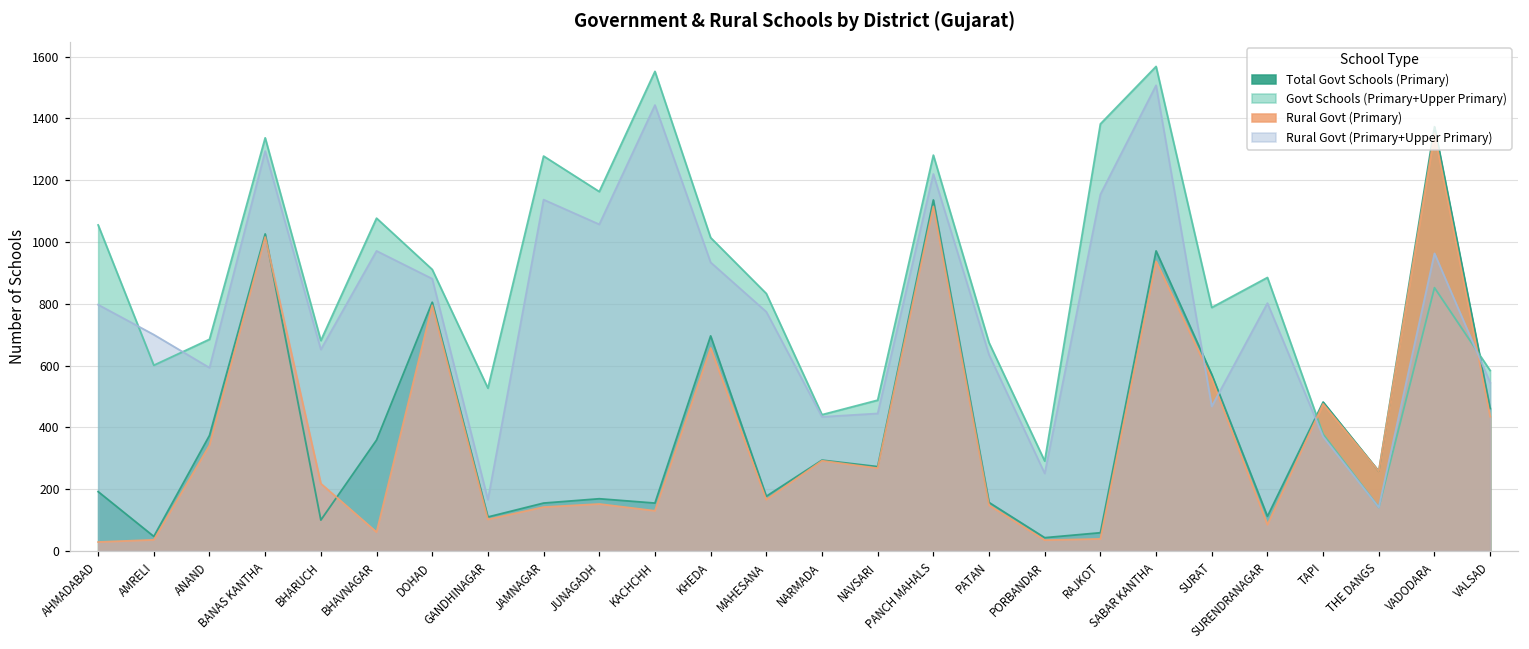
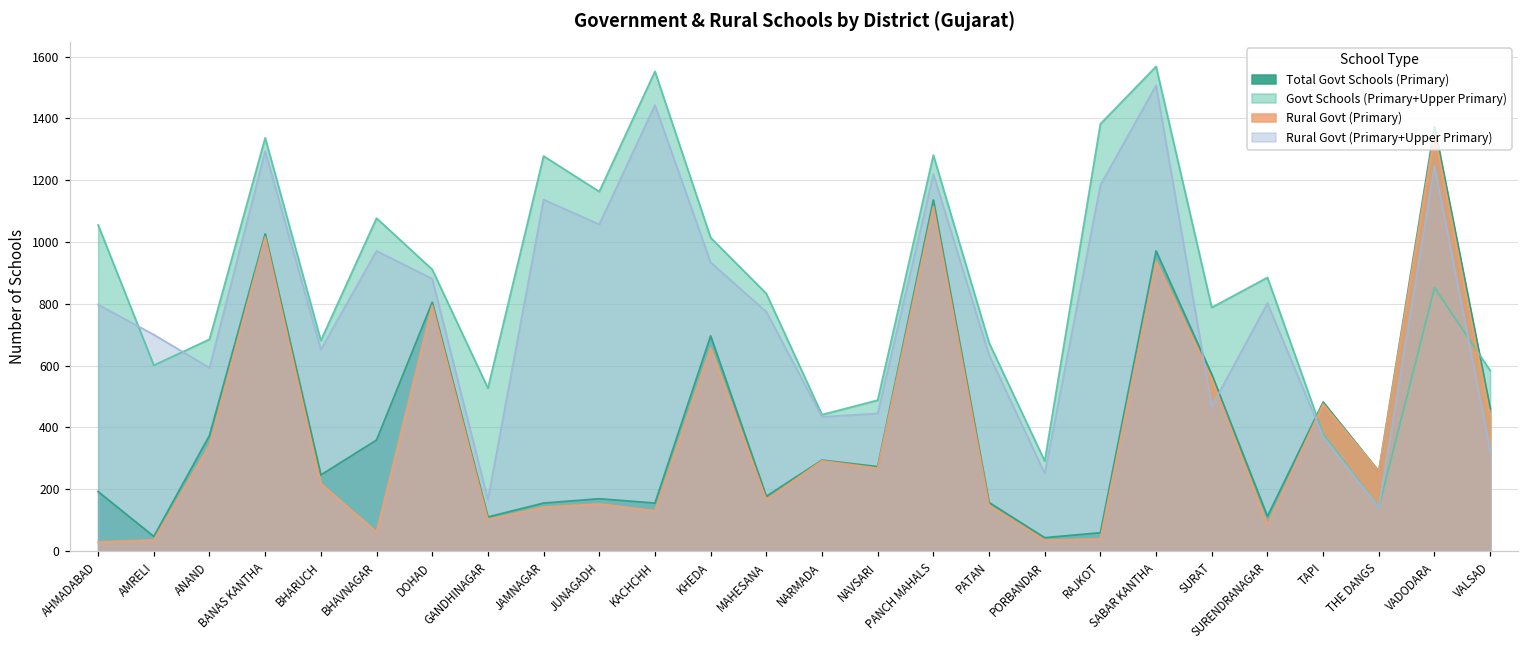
Total Govt Schools (Primary), BHARUCH: 100 -> 250
Rural Govt (Primary+Upper Primary), RAJKOT: 1150 -> 1180
Rural Govt (Primary+Upper Primary), VADODARA: 960 -> 1250
Rural Govt (Primary+Upper Primary), VALSAD: 550 -> 320
